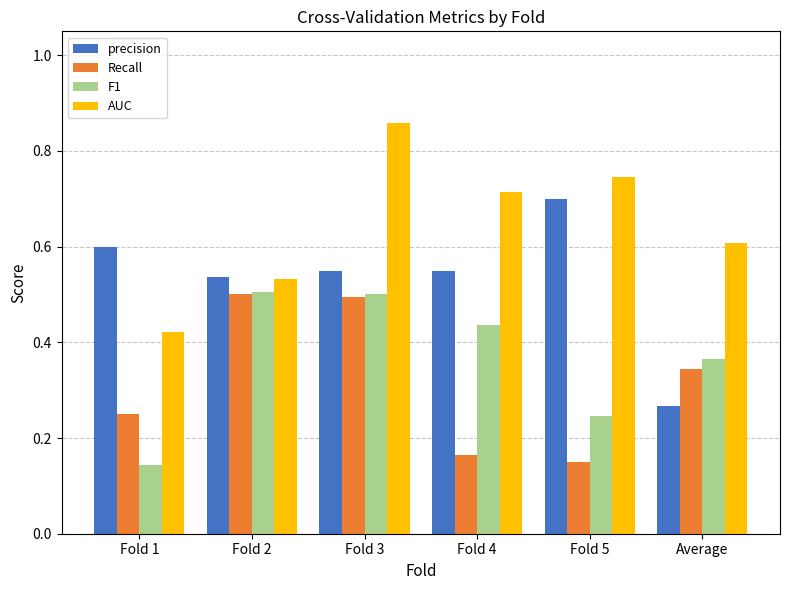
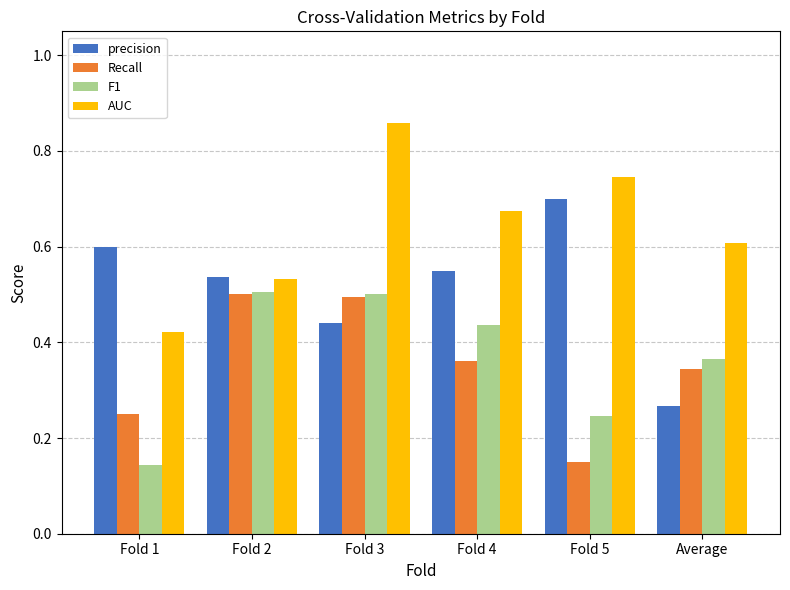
precision, Fold 3: 0.55 -> 0.44
Recall, Fold 4: 0.16 -> 0.36
AUC, Fold 4: 0.72 -> 0.67
